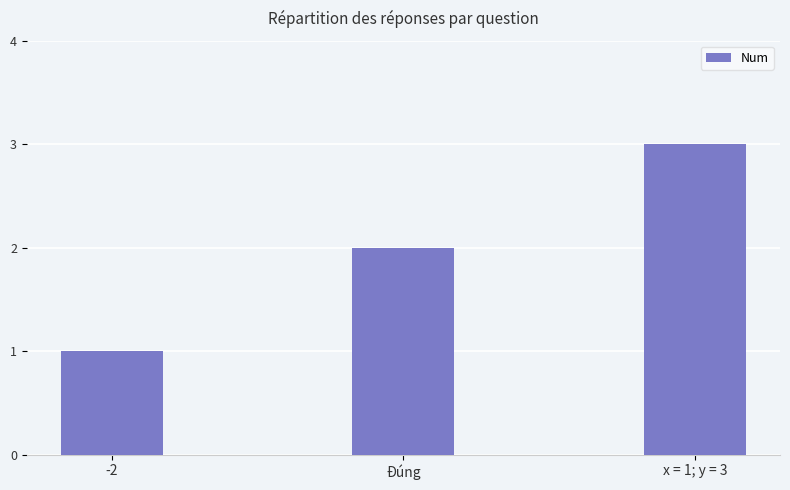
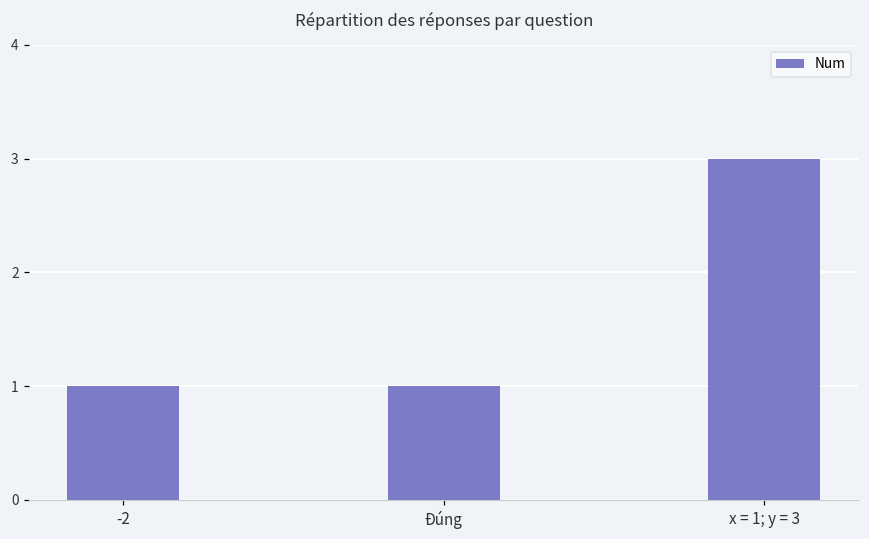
Đúng: 2 -> 1
